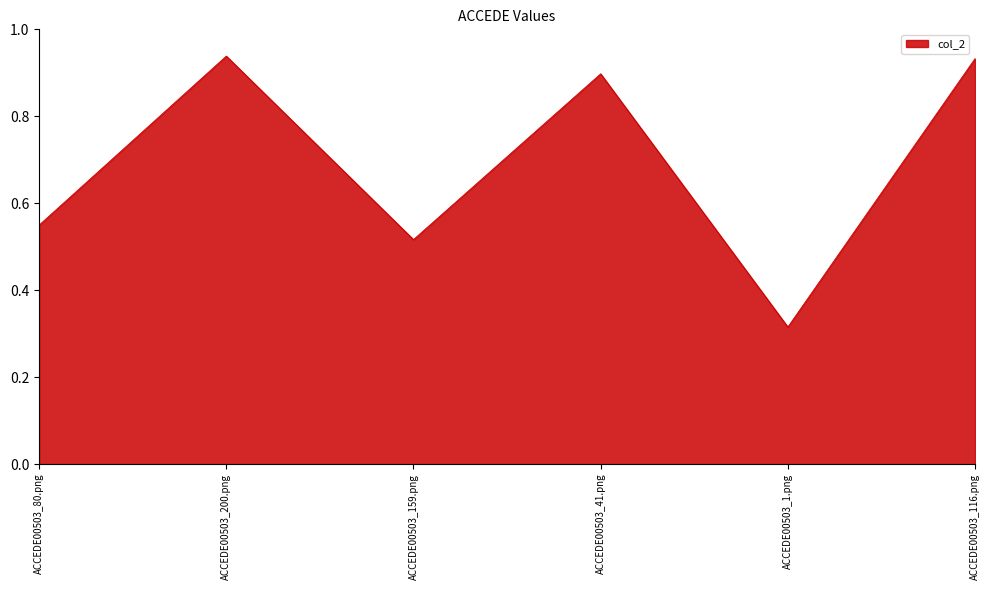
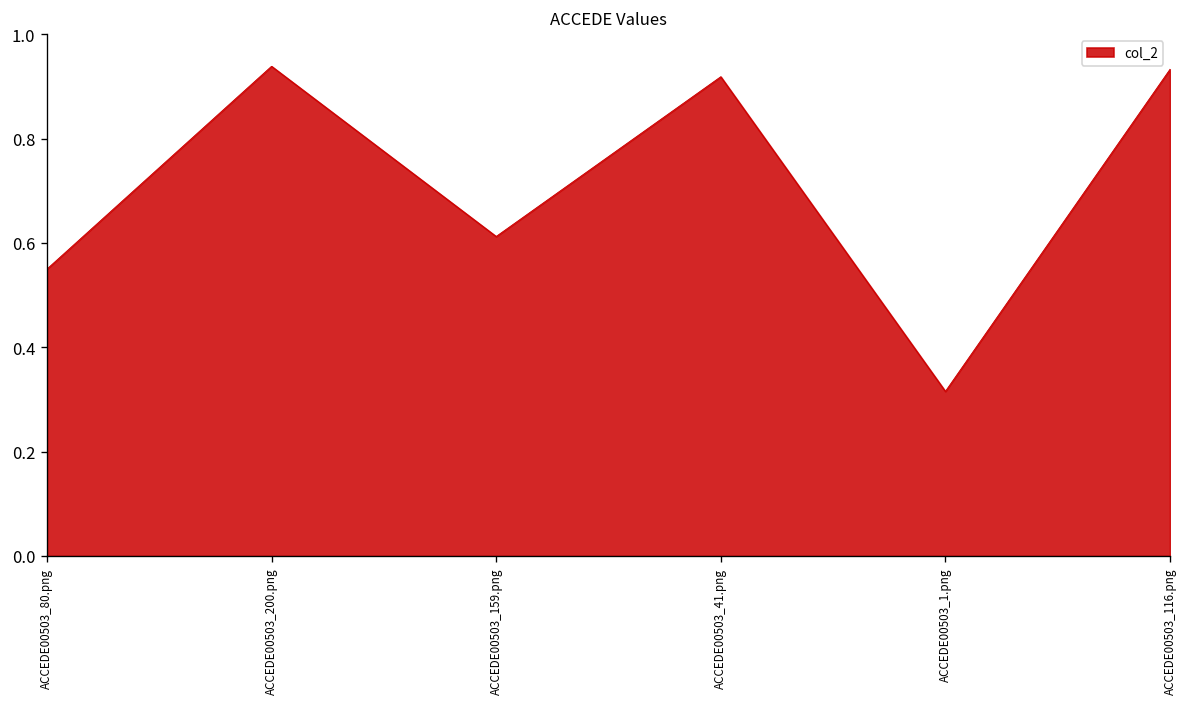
ACCEDE00503_159.png: 0.52 -> 0.61
ACCEDE00503_41.png: 0.90 -> 0.92
